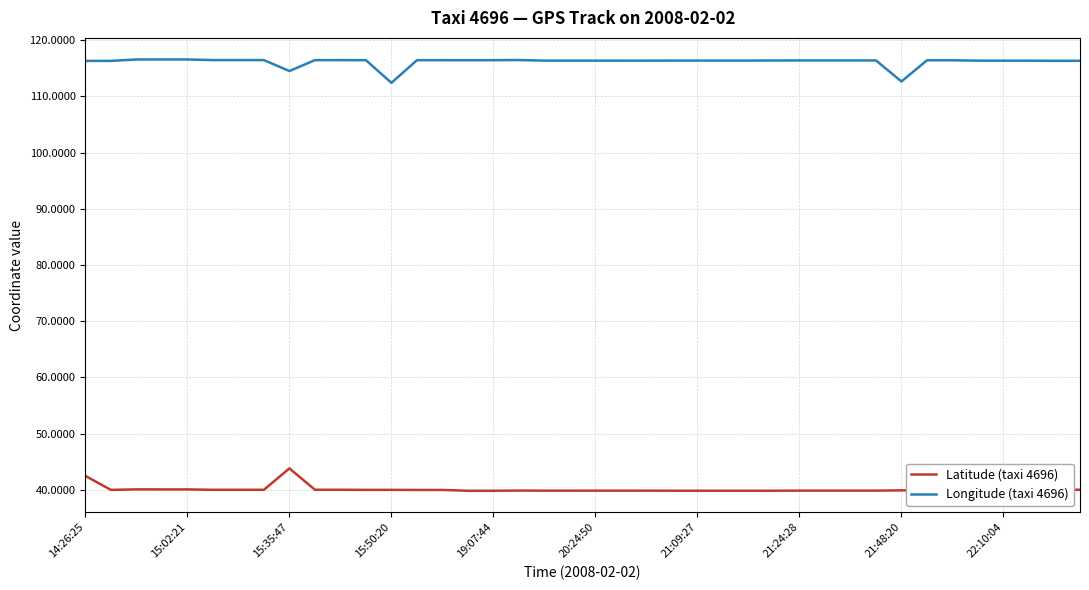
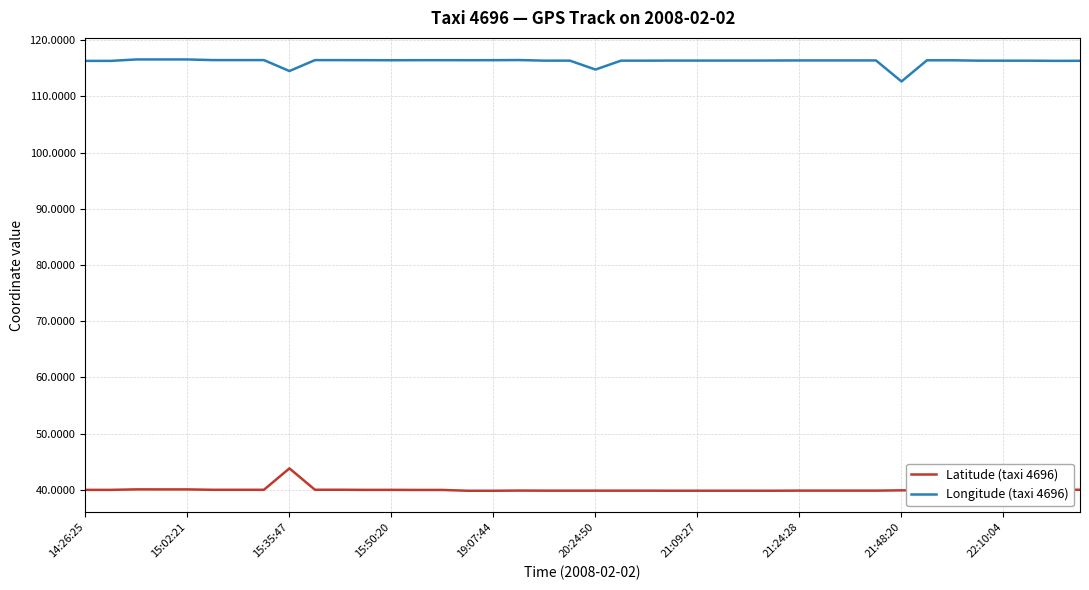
Latitude (taxi 4696), 14:26:25: 42 -> 40
Longitude (taxi 4696), 15:50:20: 112 -> 116
Longitude (taxi 4696), 20:24:50: 116 -> 115
